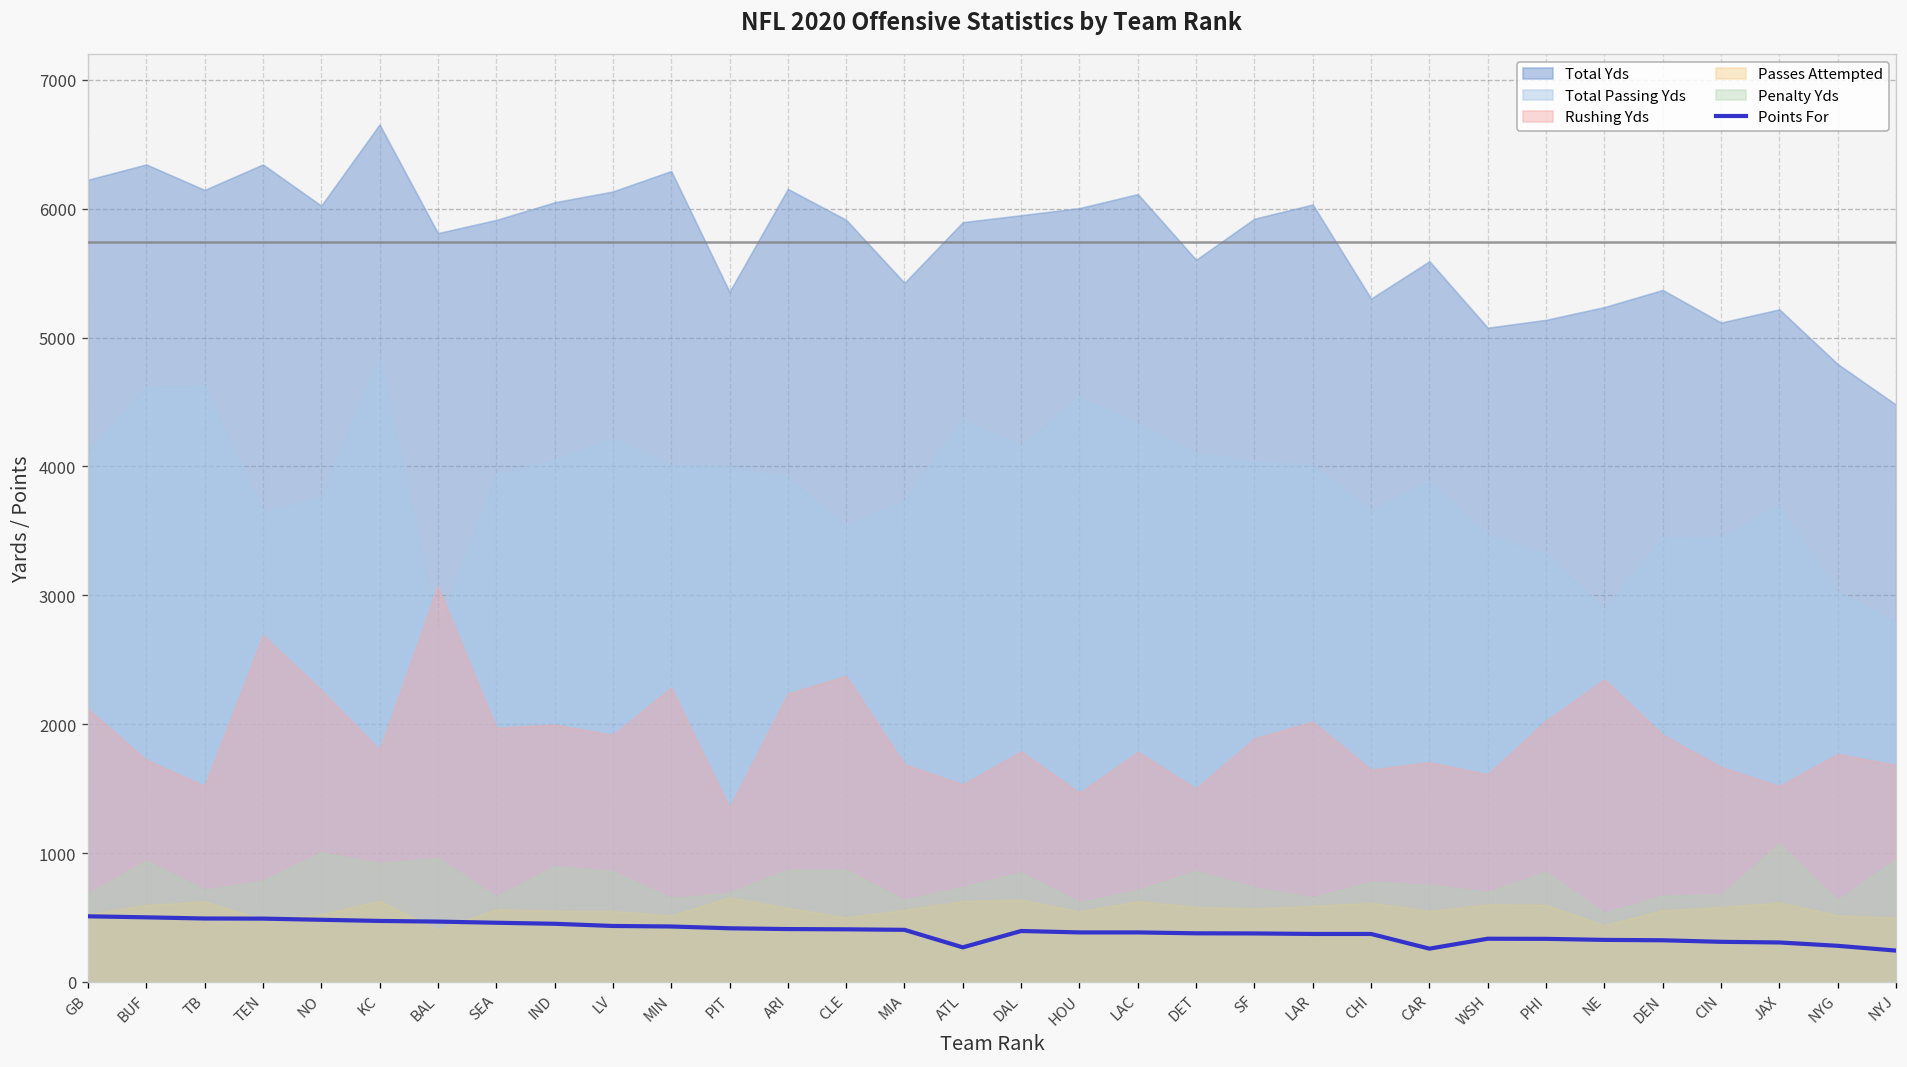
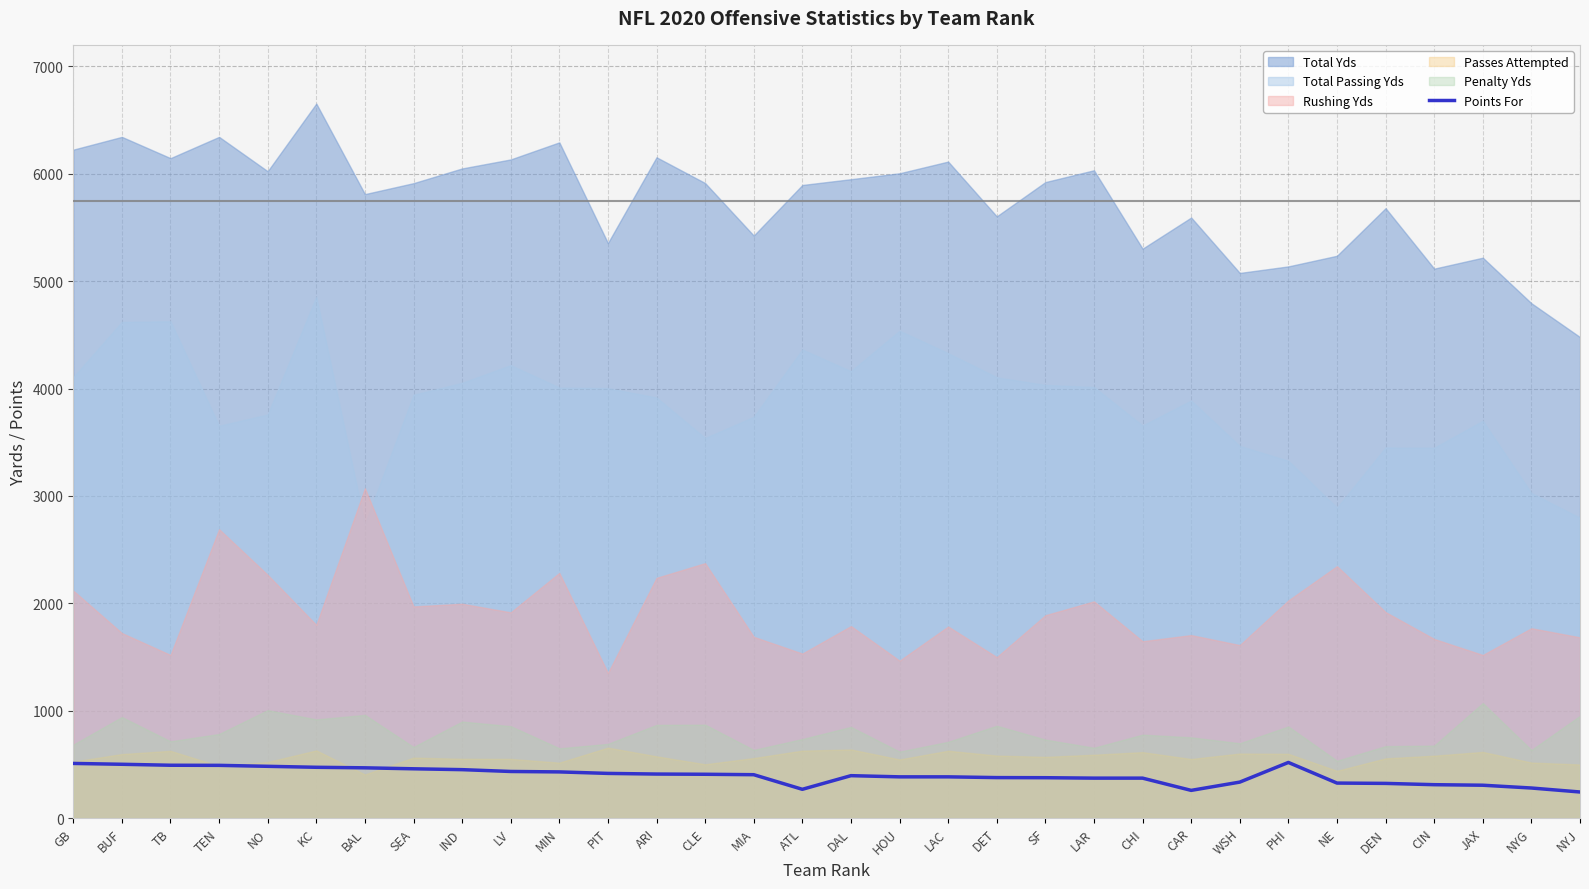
Points For, PHI: 330 -> 520
Total Yds, DEN: 5370 -> 5680
